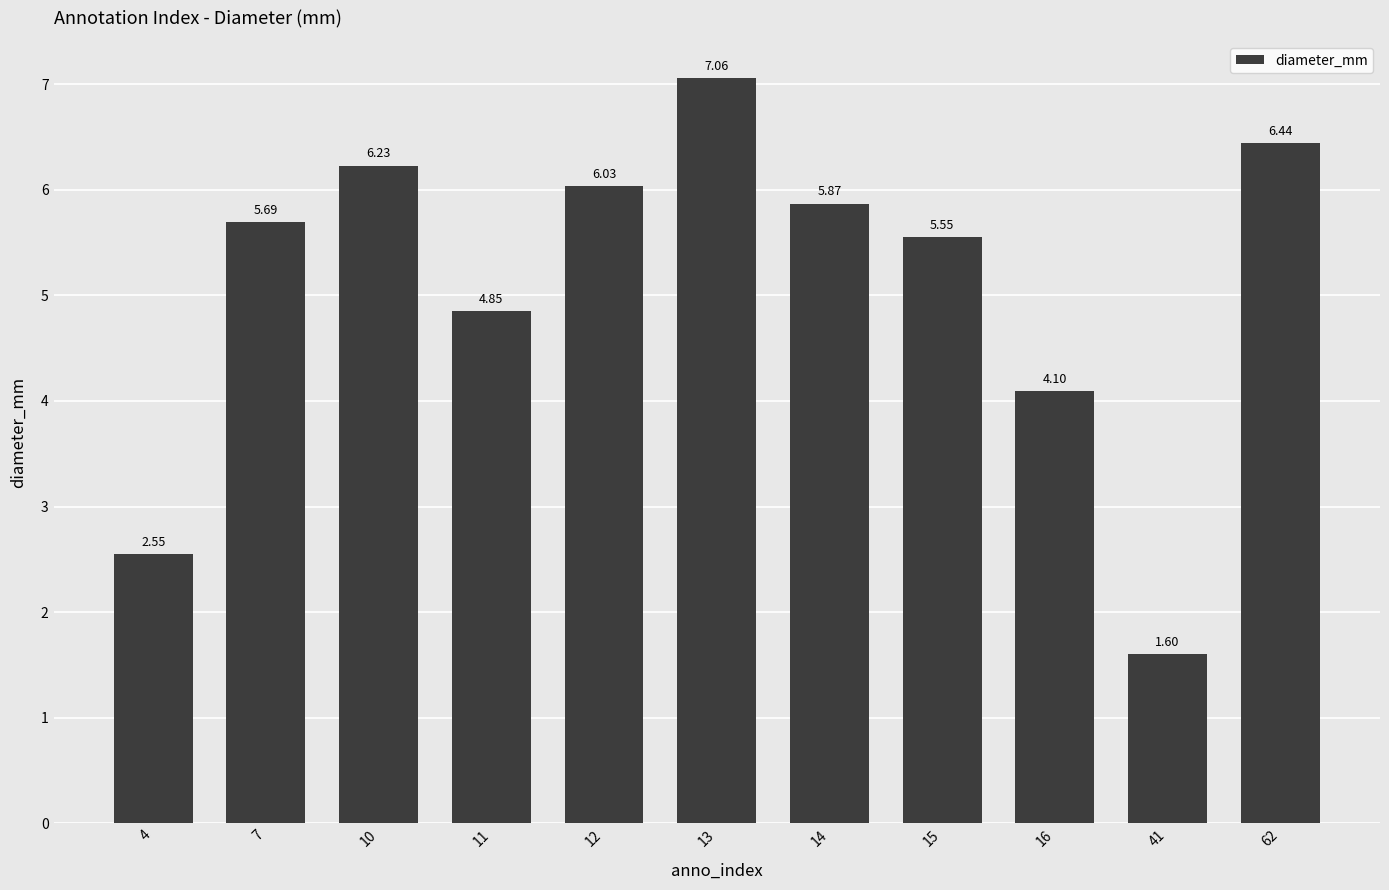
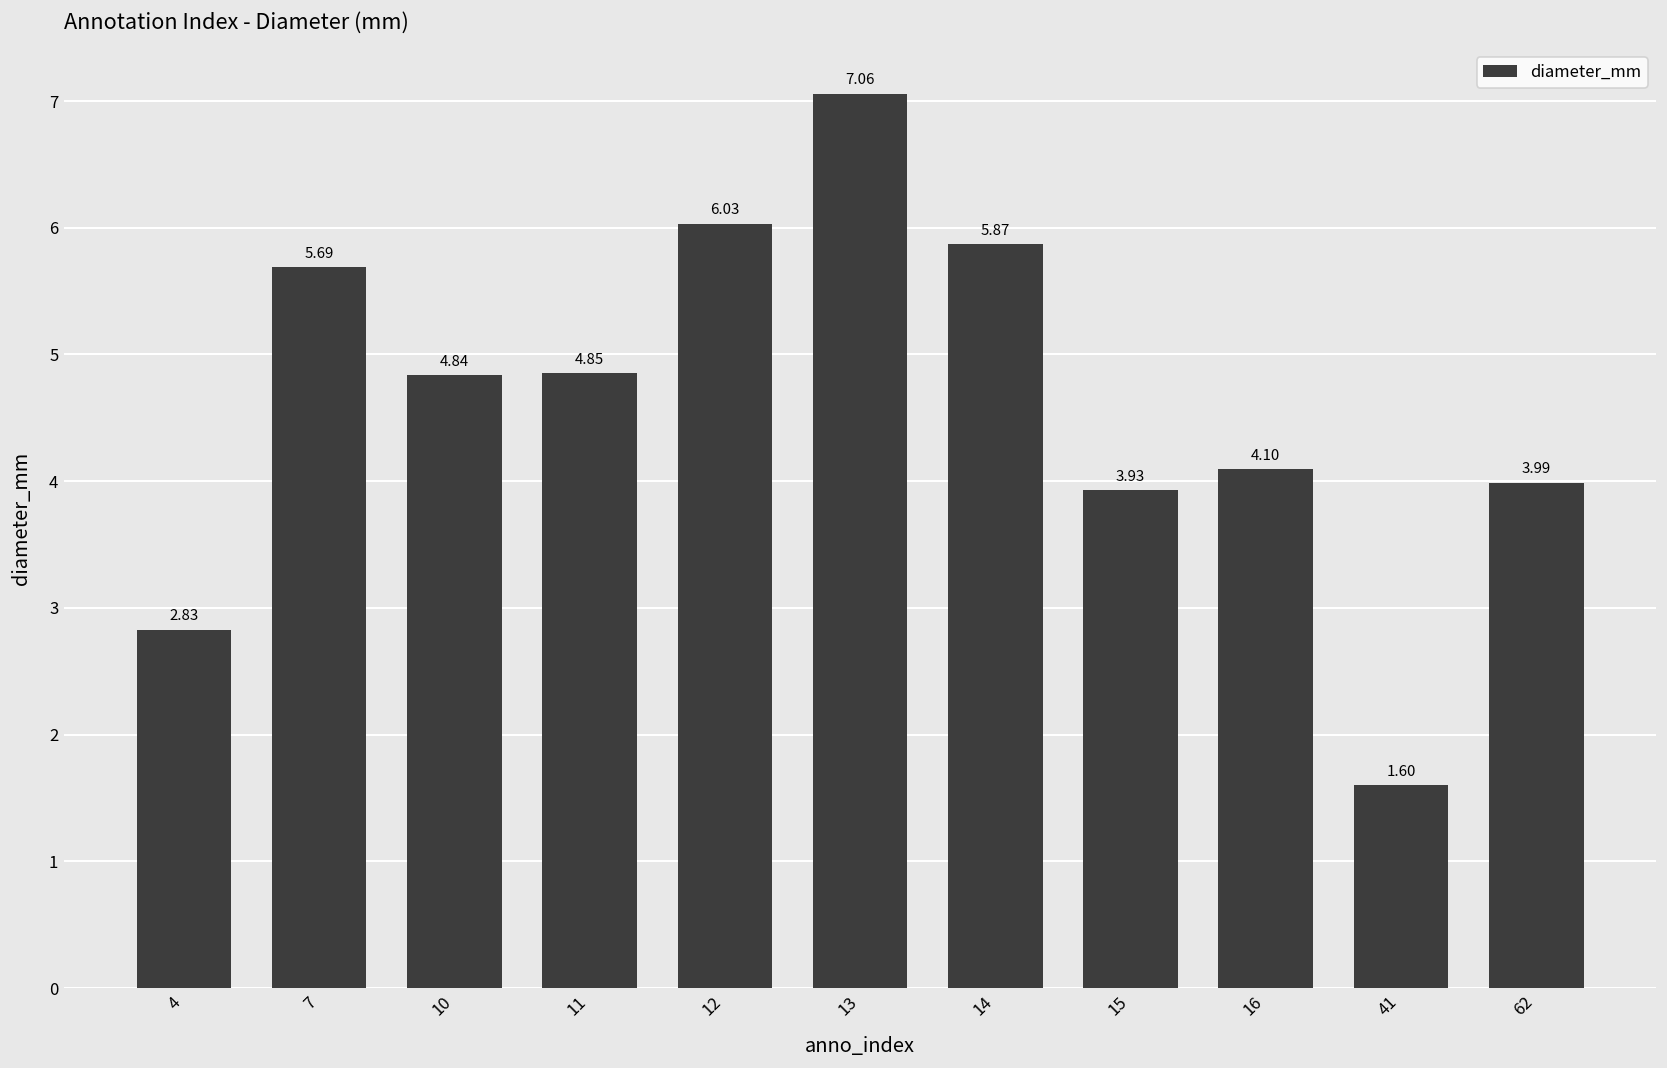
4: 2.55 -> 2.83
10: 6.23 -> 4.84
15: 5.55 -> 3.93
62: 6.44 -> 3.99
